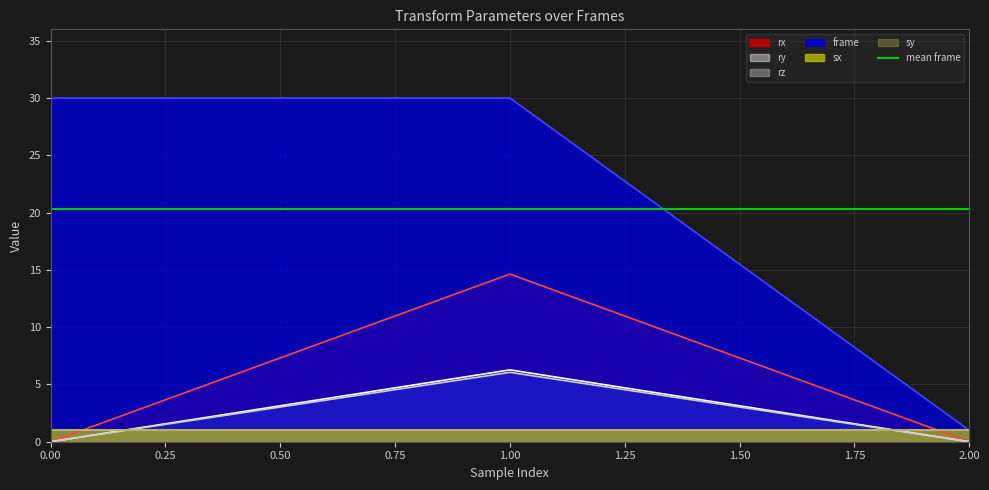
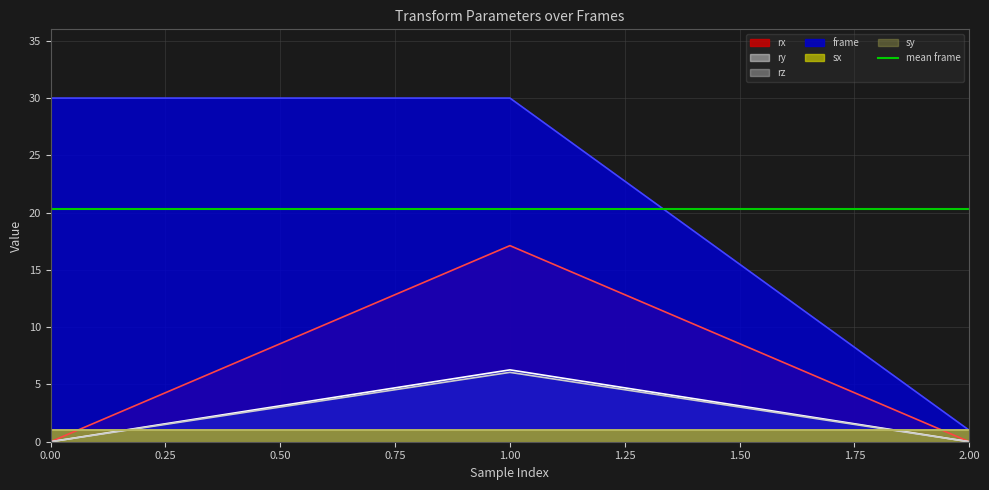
rx, 1.00: 14.6 -> 17.1
